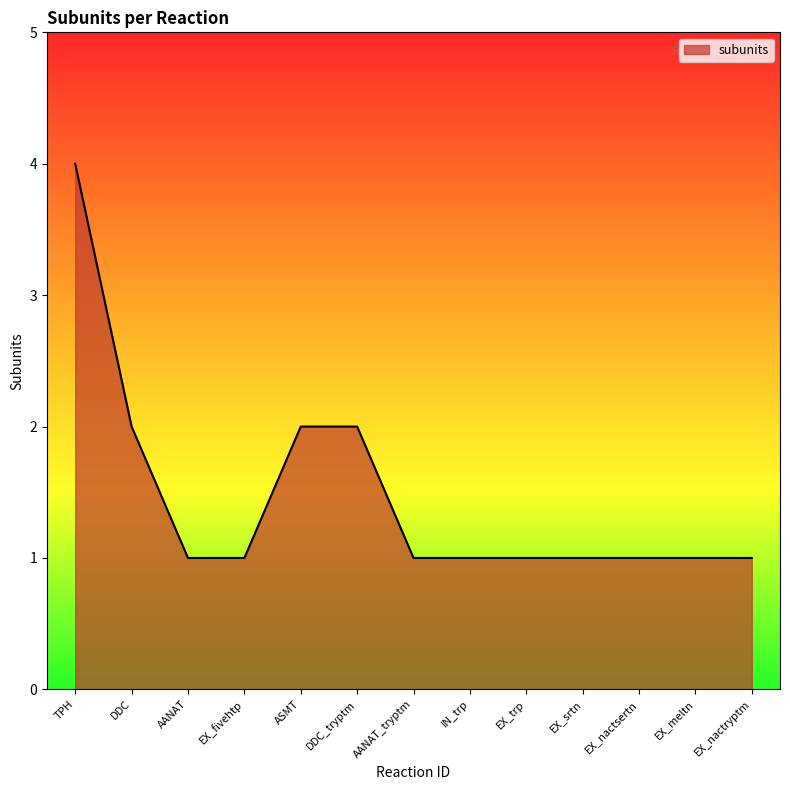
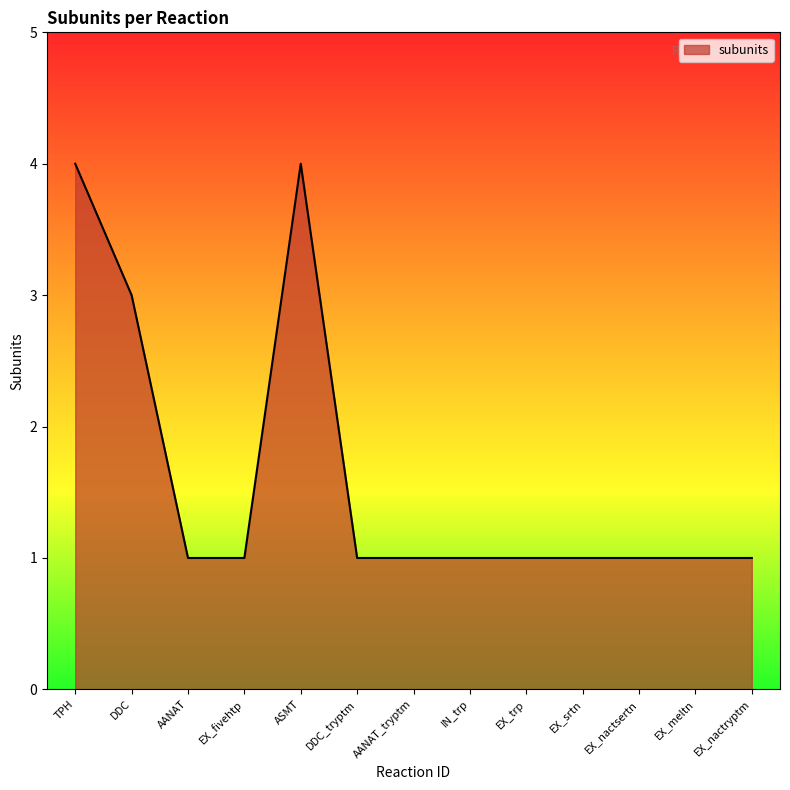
DDC: 2 -> 3
ASMT: 2 -> 4
DDC_tryptm: 2 -> 1
